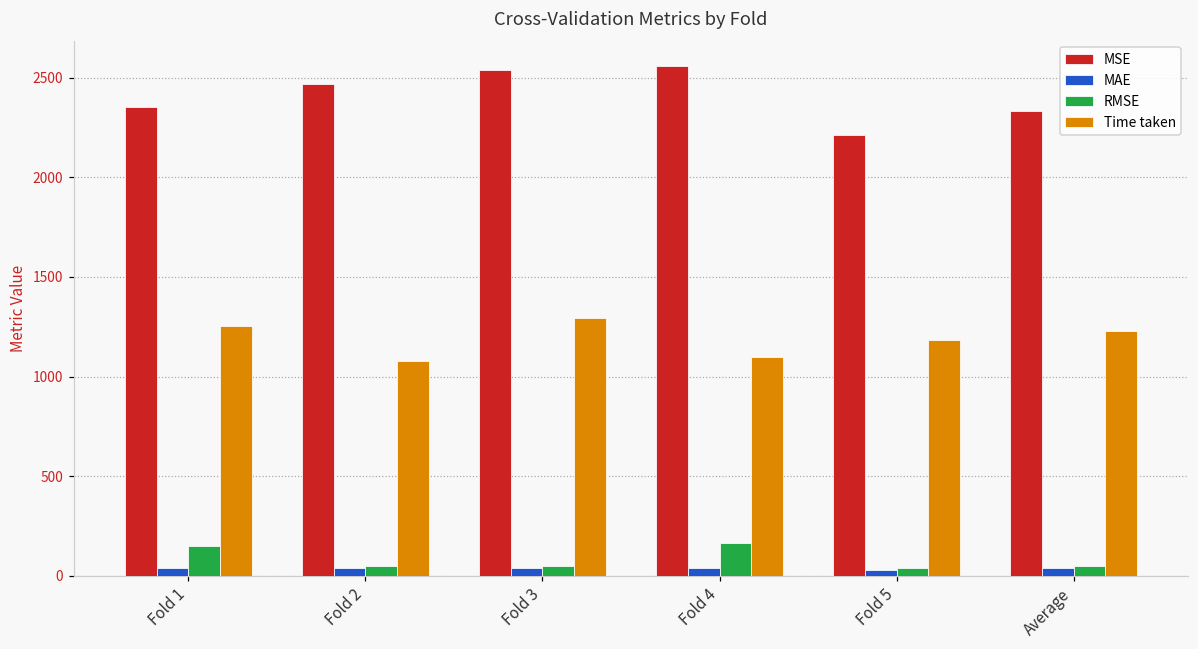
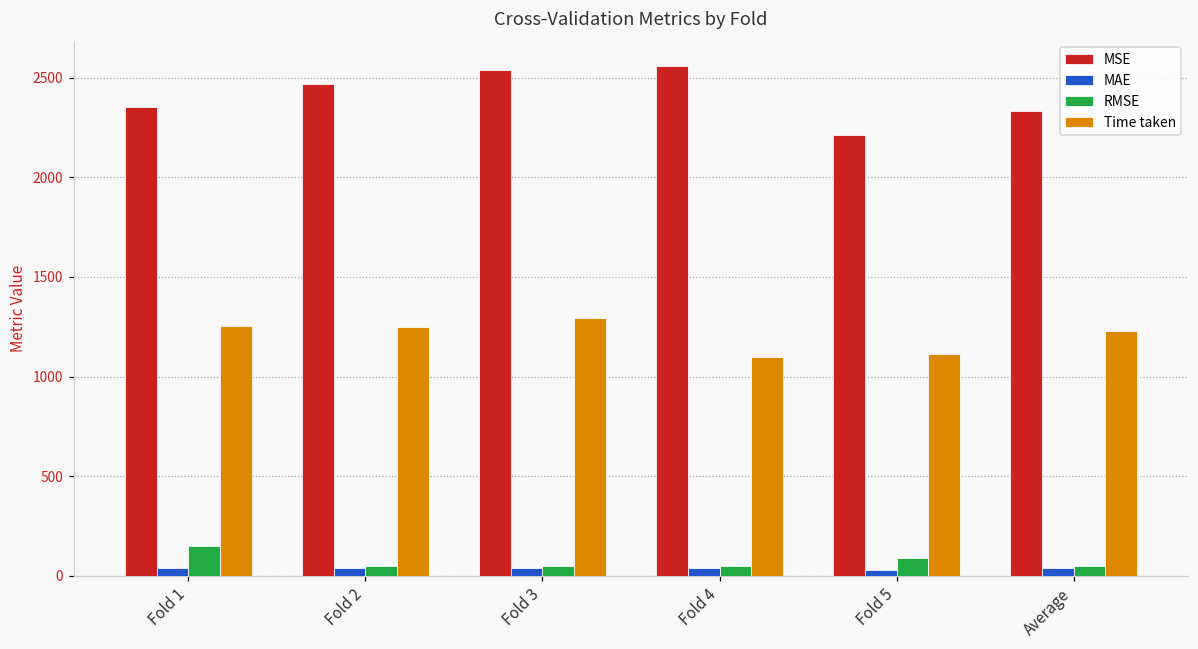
Time taken, Fold 2: 1080 -> 1250
RMSE, Fold 4: 160 -> 50
RMSE, Fold 5: 40 -> 90
Time taken, Fold 5: 1180 -> 1120
